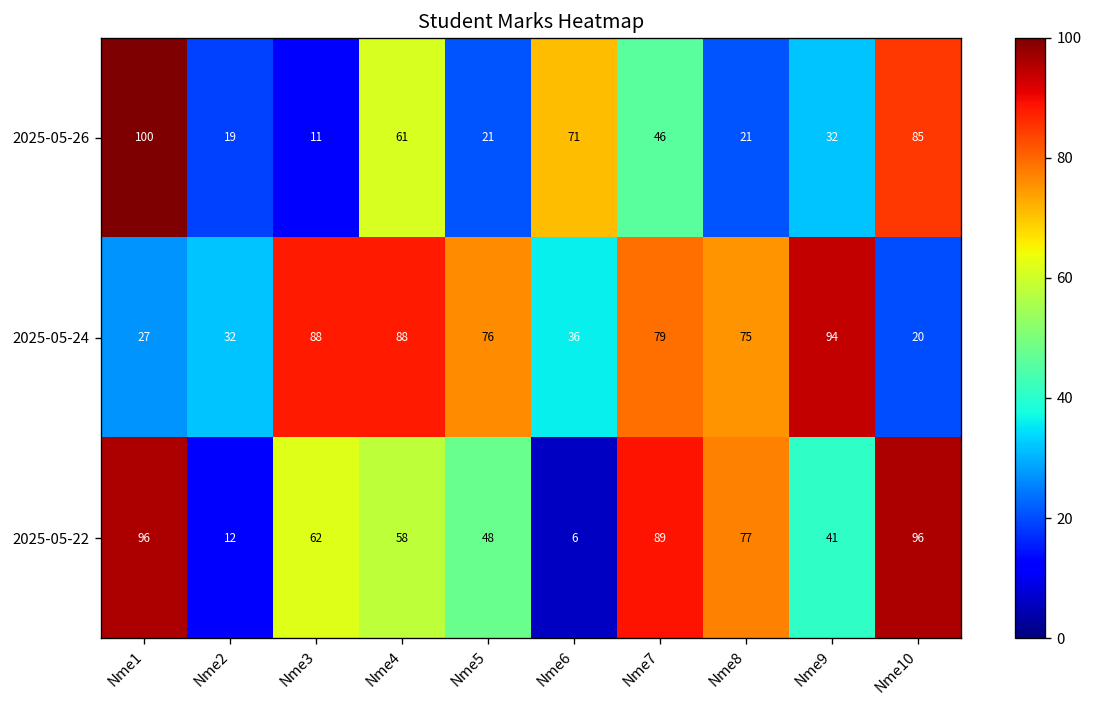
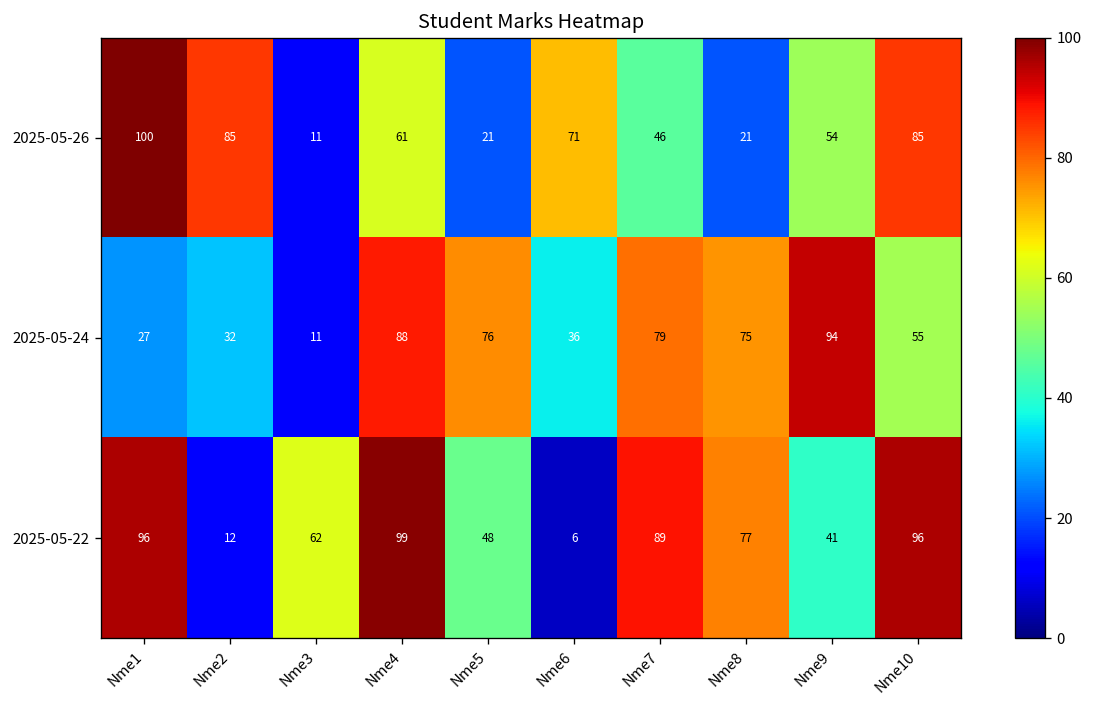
2025-05-26, Nme2: 19 -> 85
2025-05-26, Nme9: 32 -> 54
2025-05-24, Nme3: 88 -> 11
2025-05-24, Nme10: 20 -> 55
2025-05-22, Nme4: 58 -> 99
